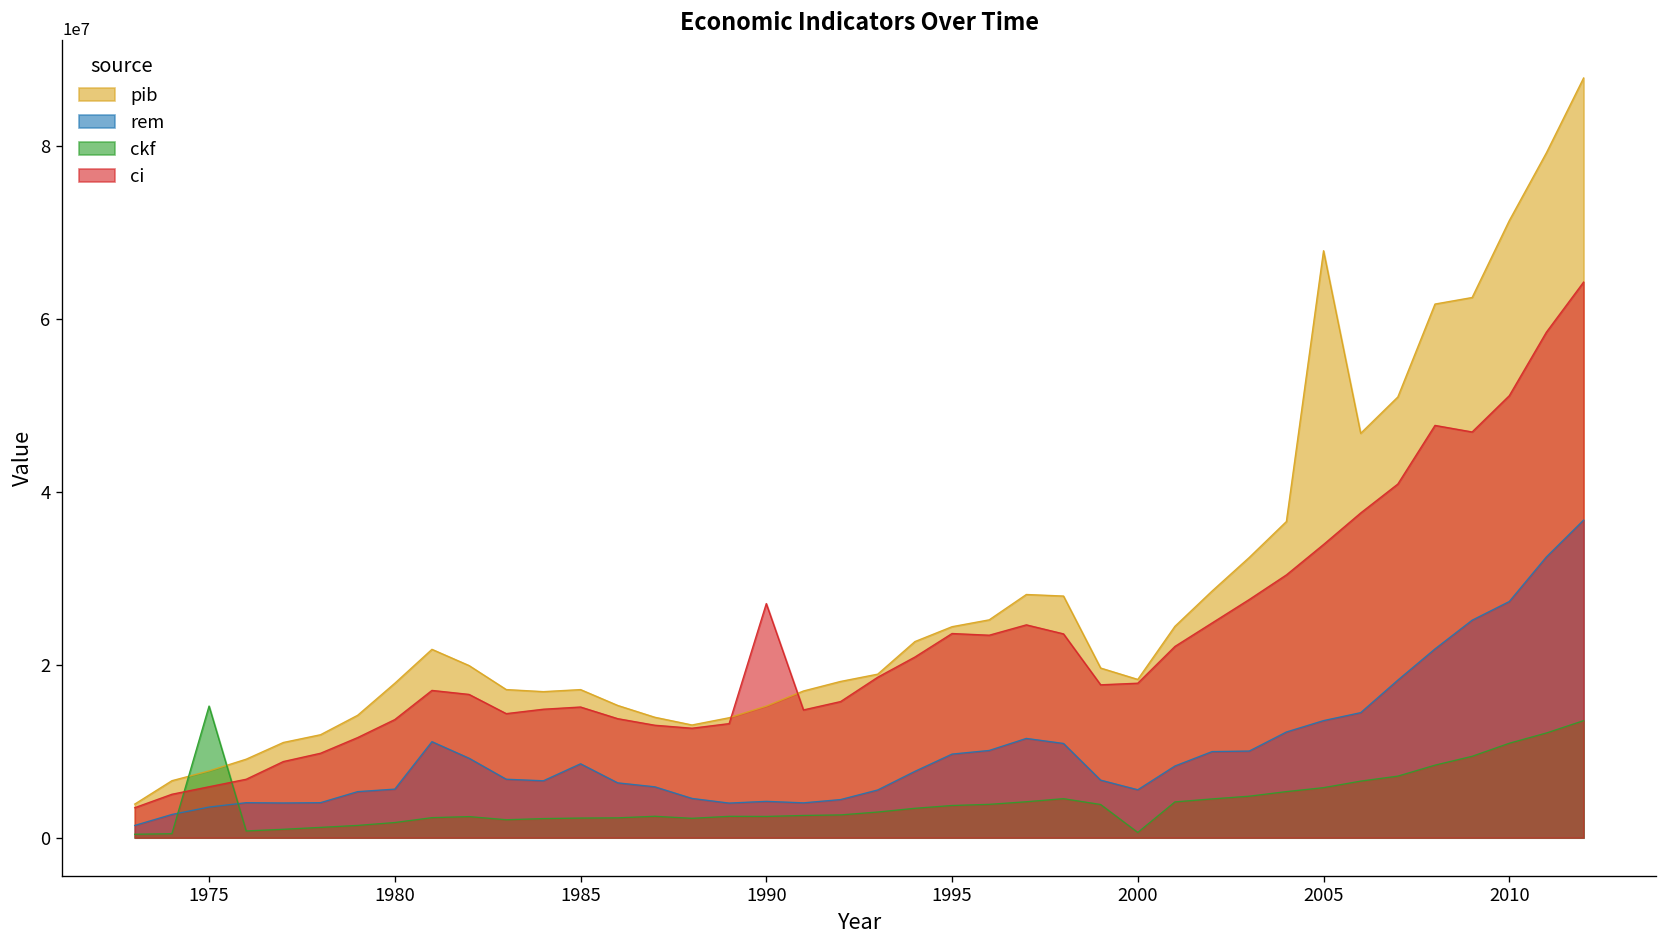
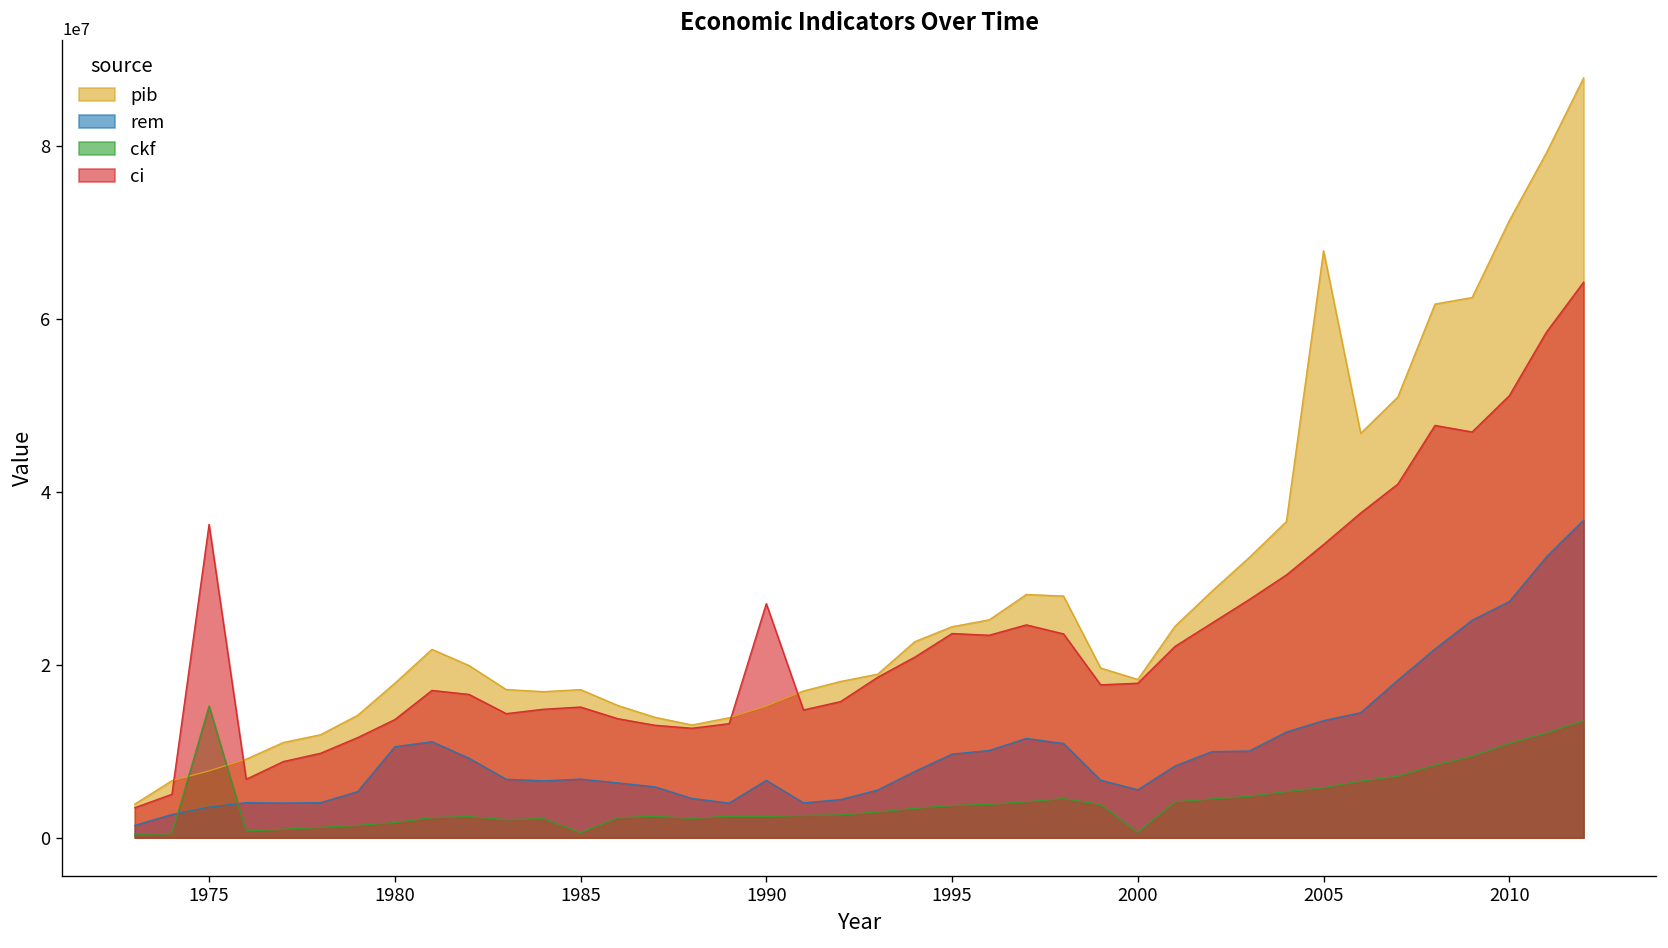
ci, 1975: 6000000 -> 36000000
rem, 1980: 6000000 -> 11000000
rem, 1985: 9000000 -> 7000000
ckf, 1985: 2000000 -> 1000000
rem, 1990: 4000000 -> 7000000
